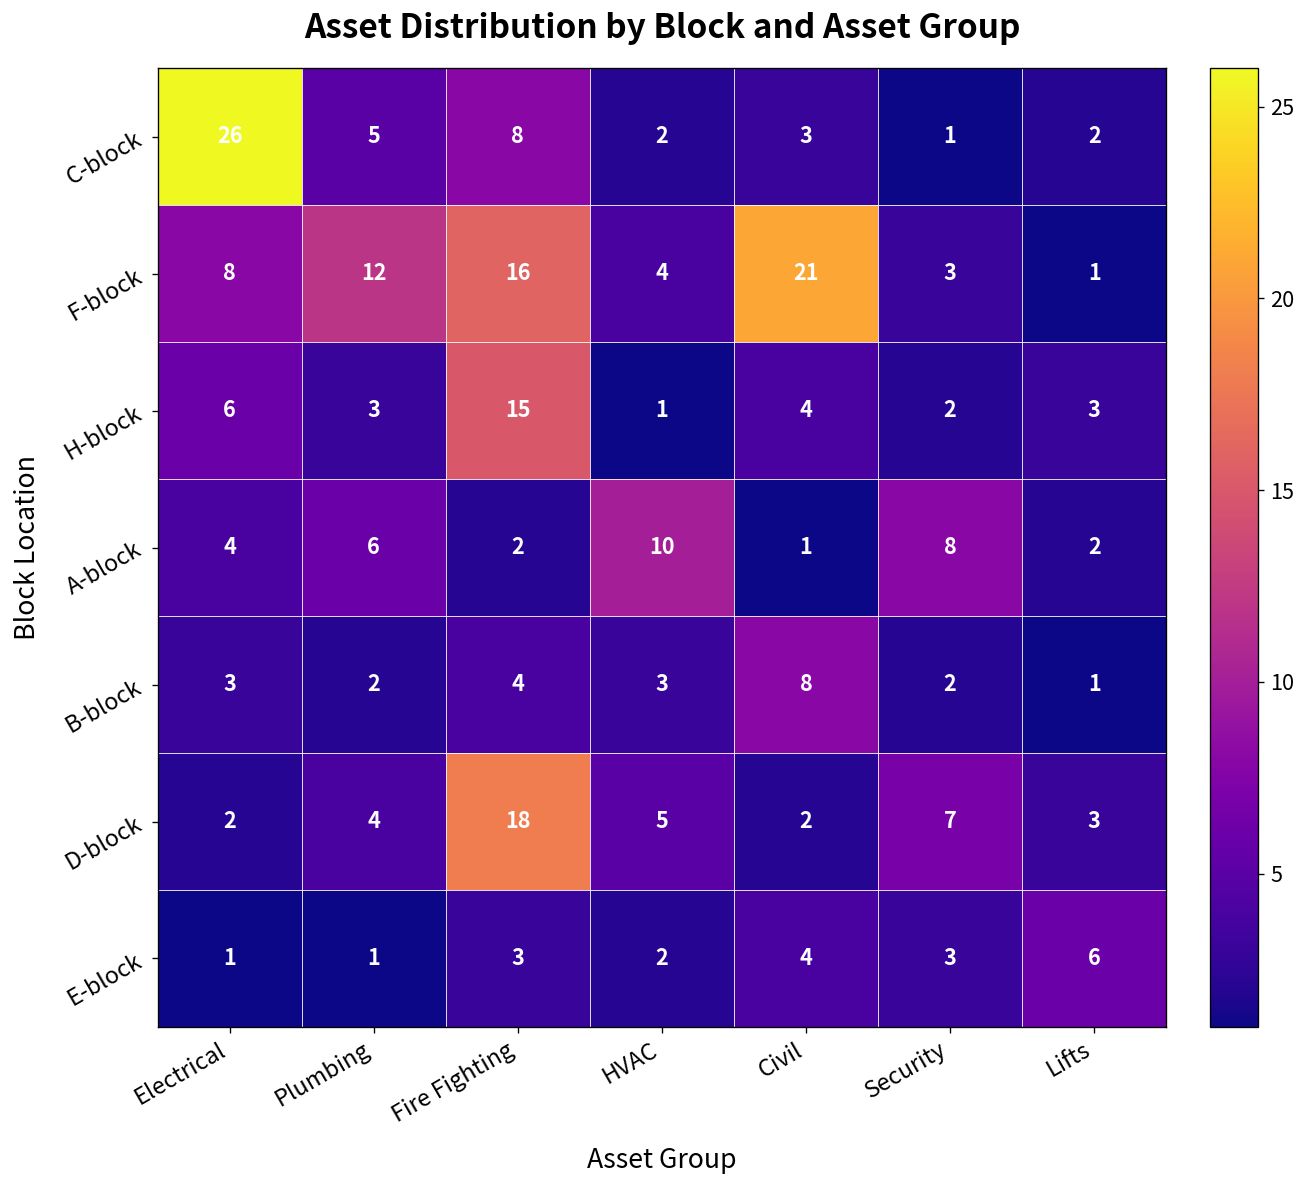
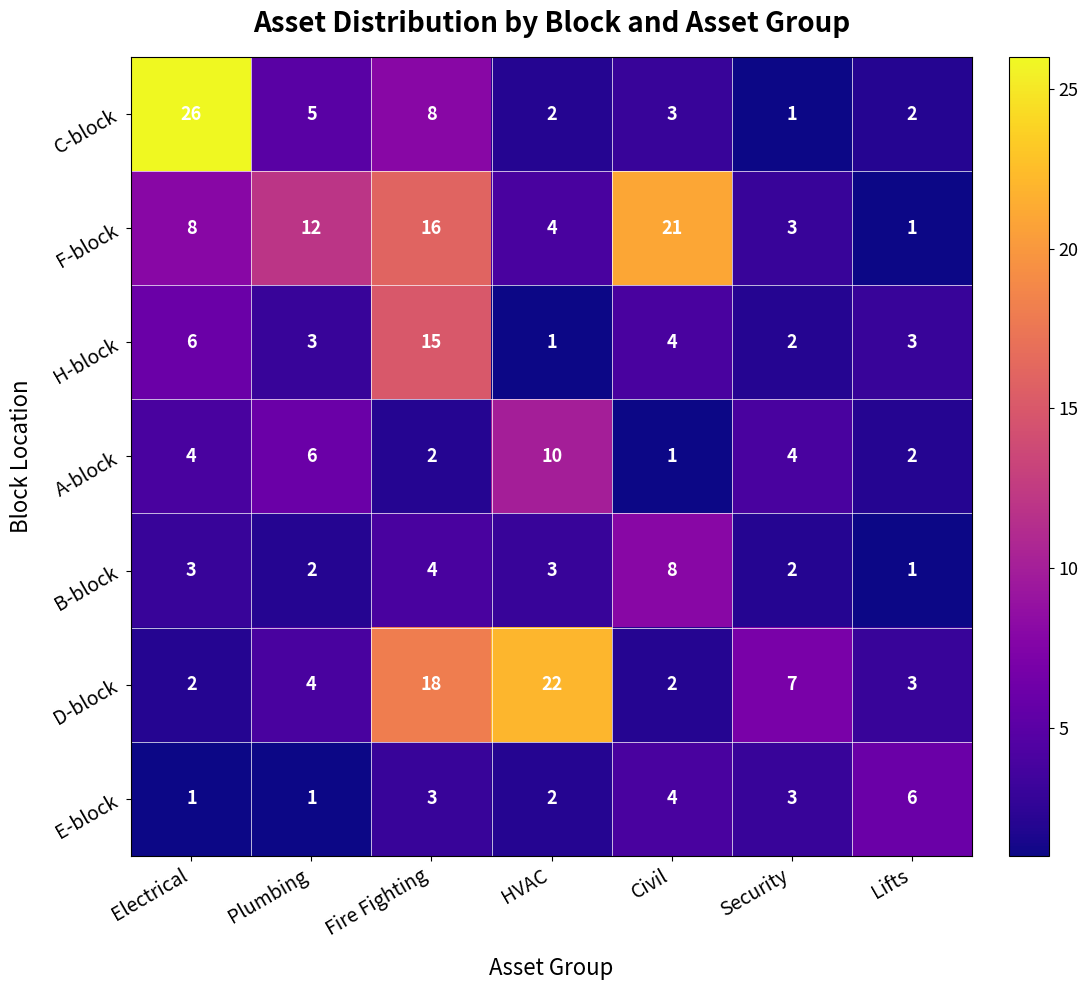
A-block, Security: 8 -> 4
D-block, HVAC: 5 -> 22
